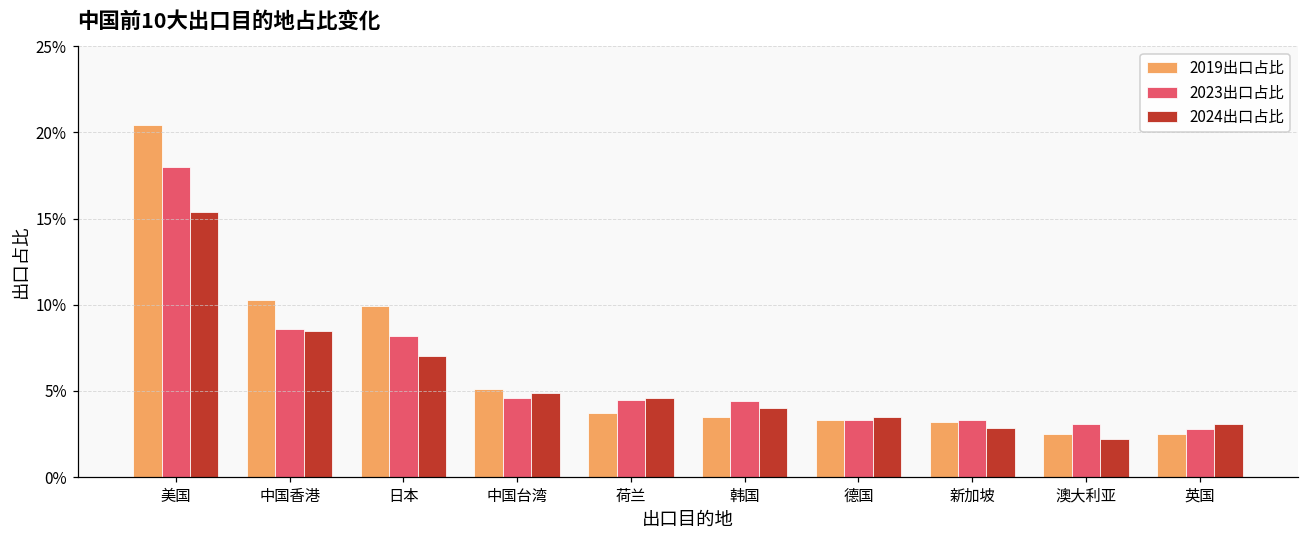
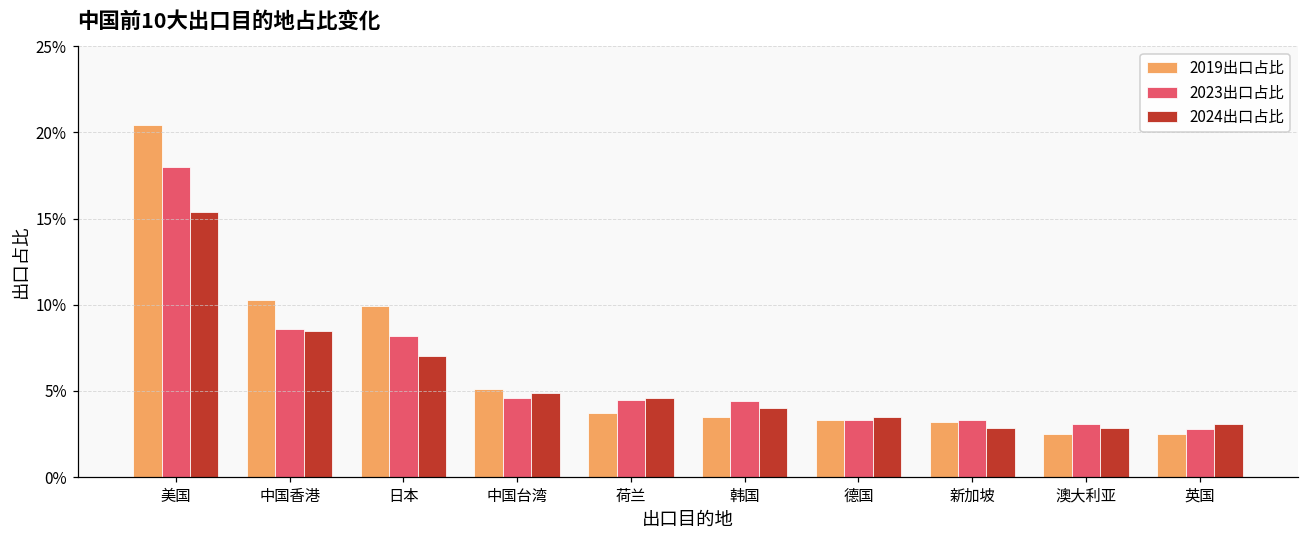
2024出口占比, 澳大利亚: 2.2% -> 2.8%
